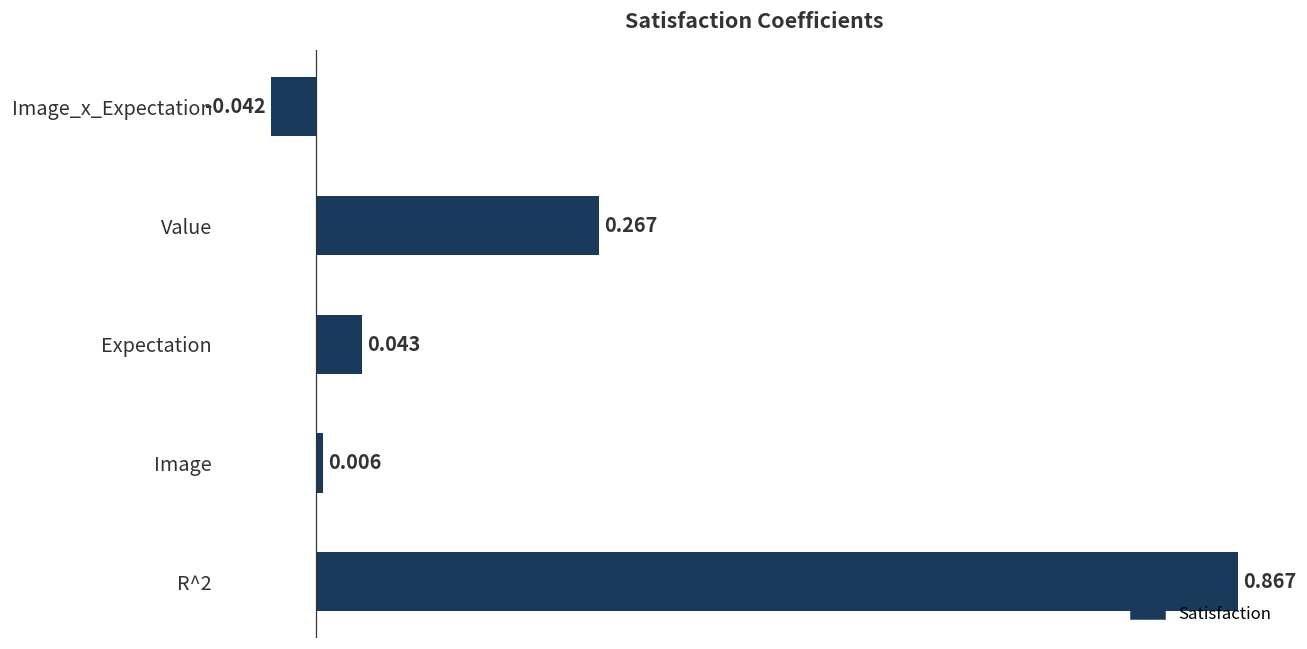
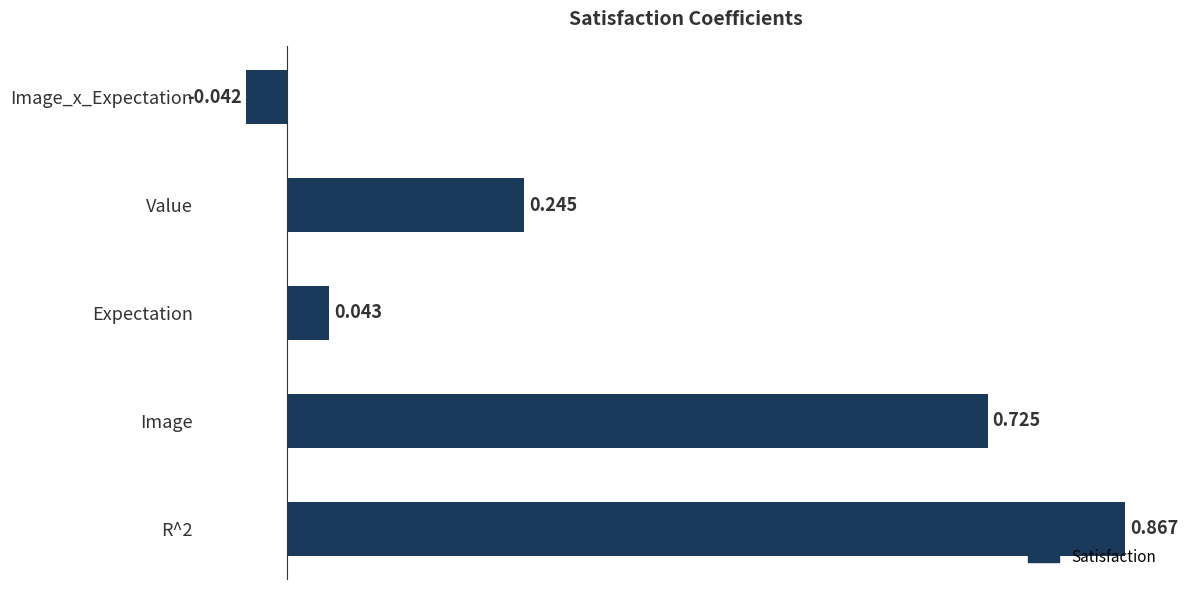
Value: 0.267 -> 0.245
Image: 0.006 -> 0.725
